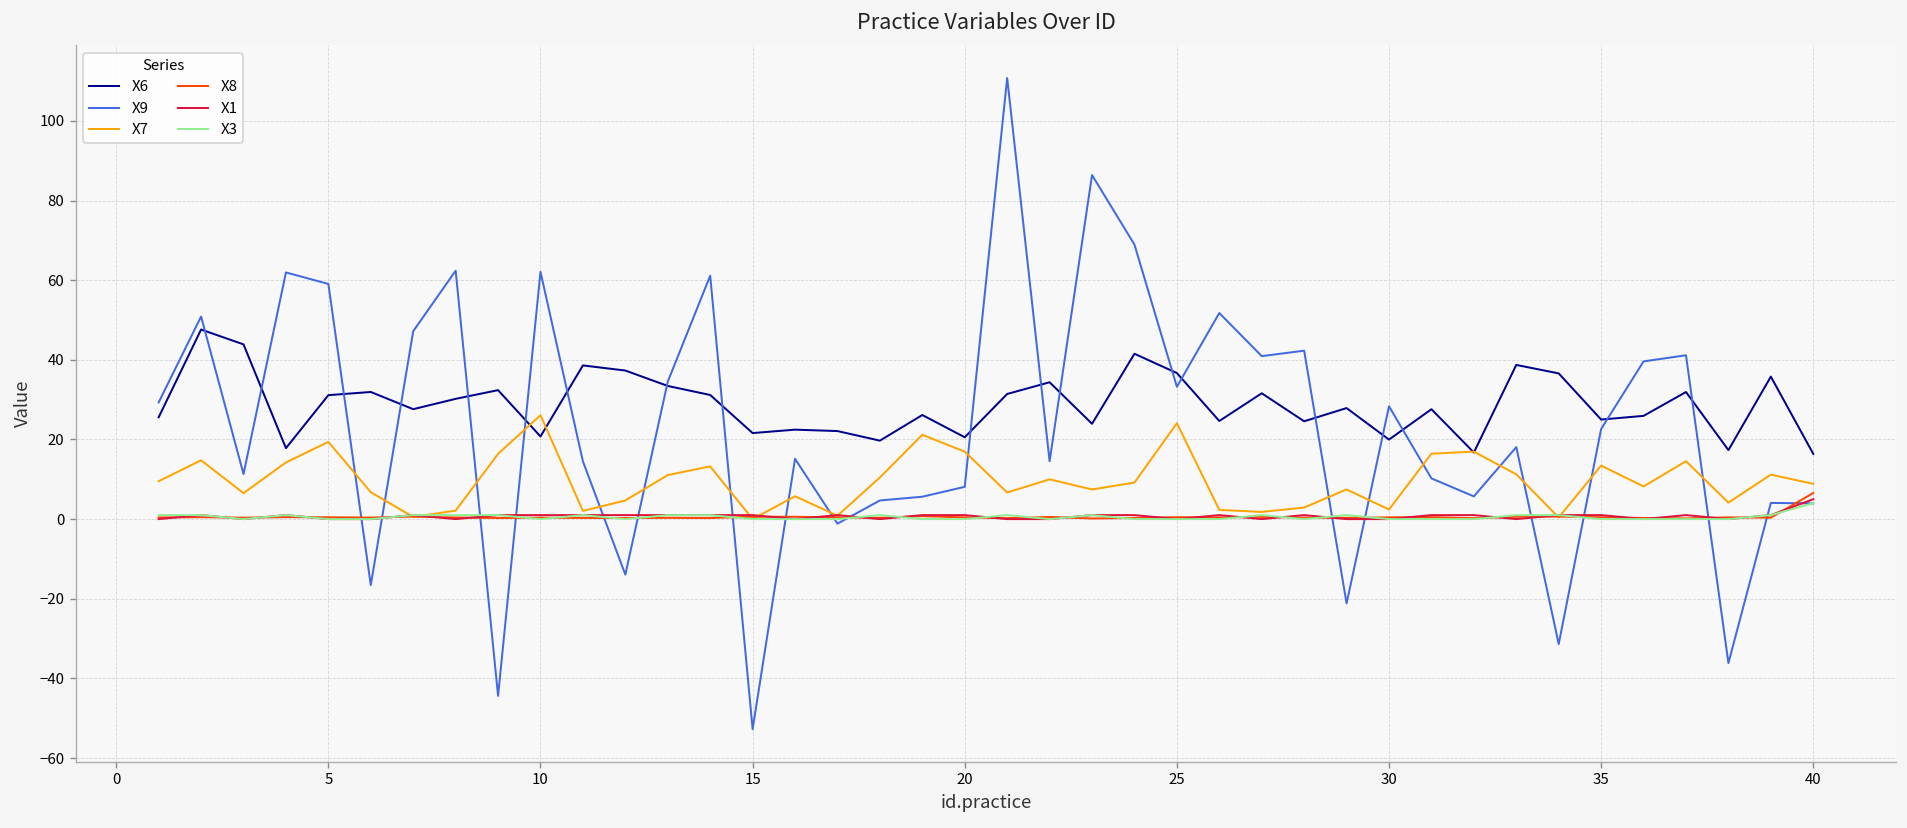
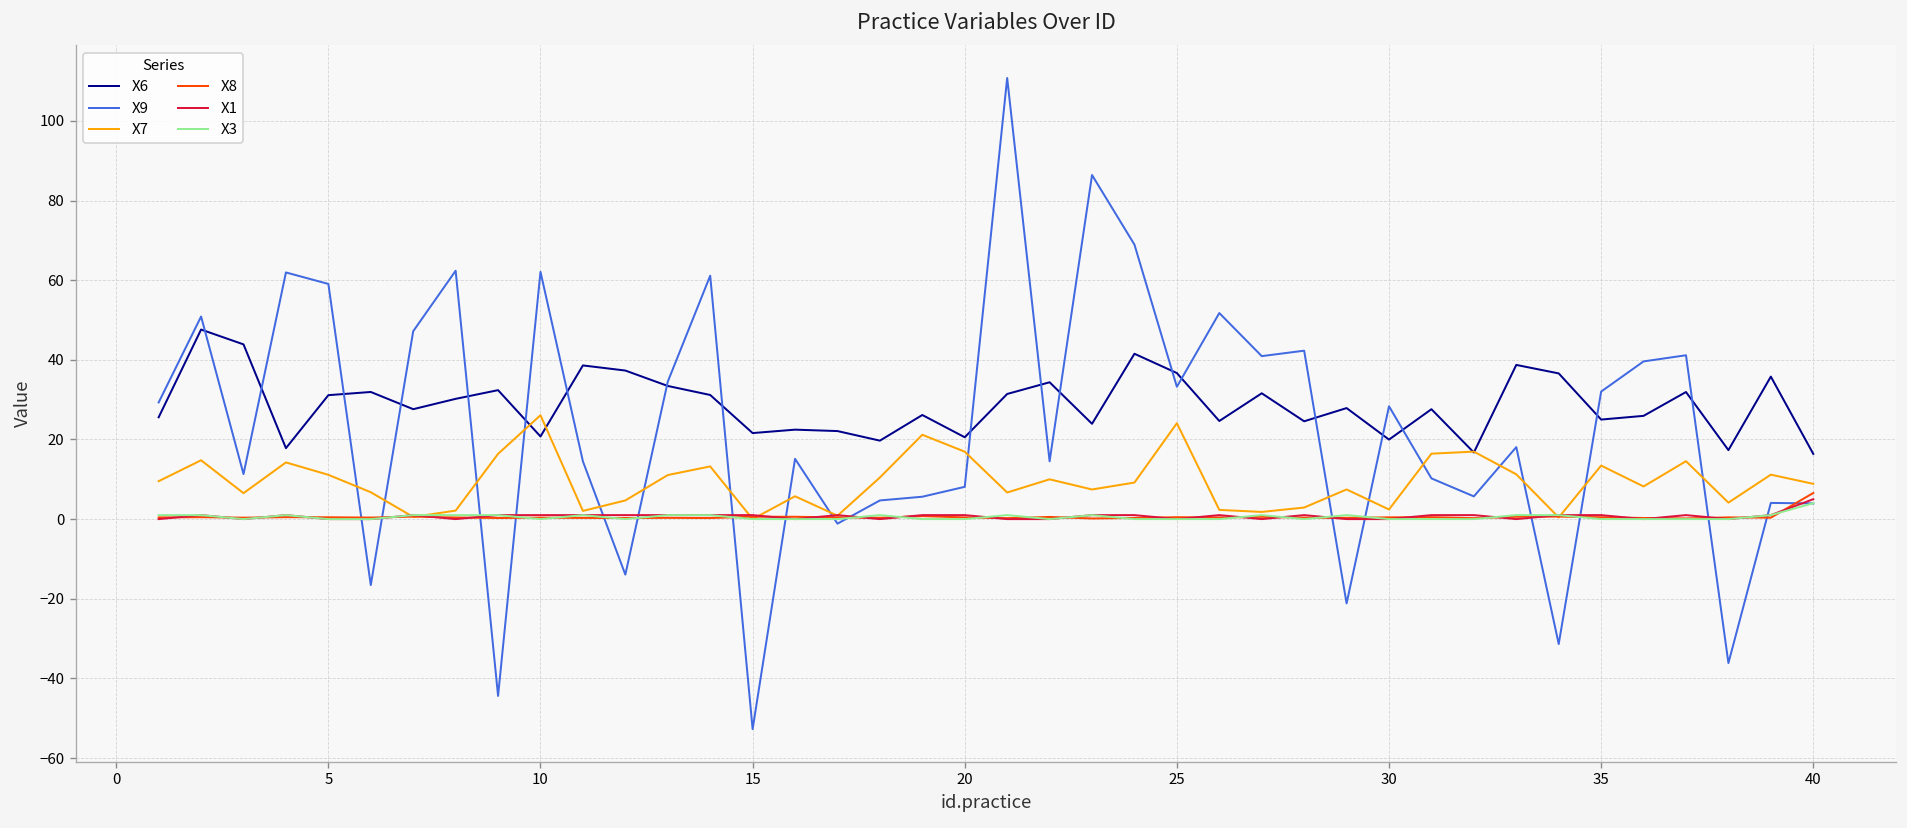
X7, 5: 19 -> 11
X9, 35: 23 -> 32
